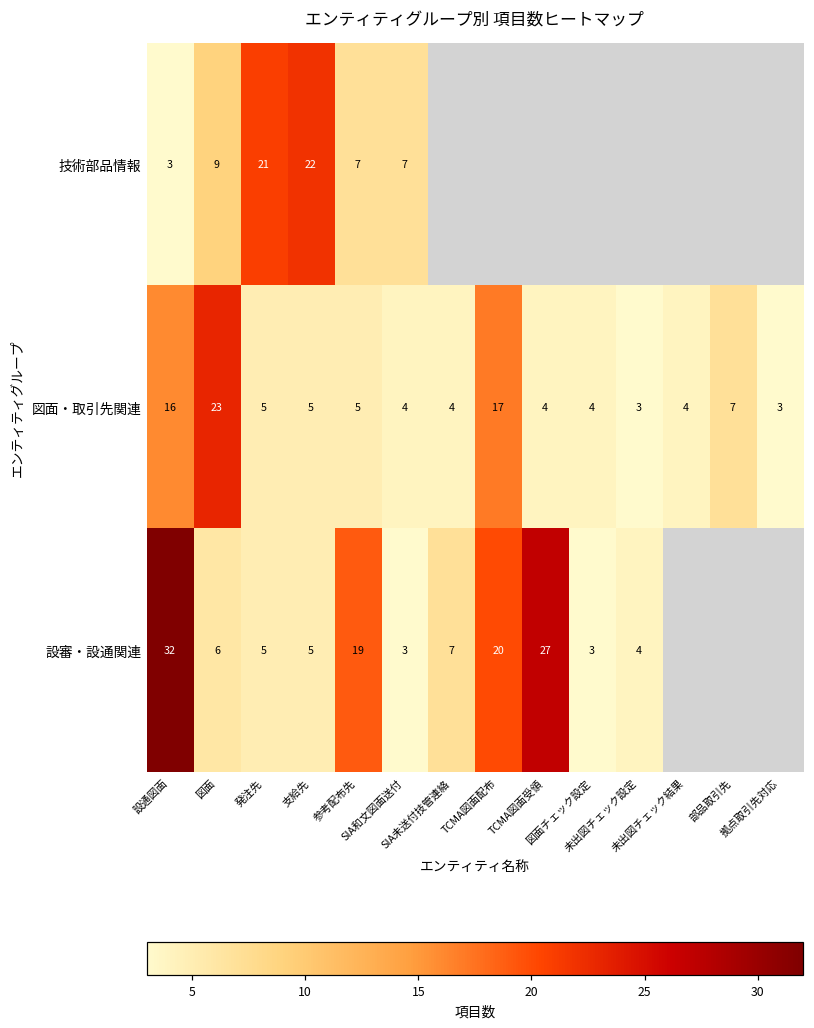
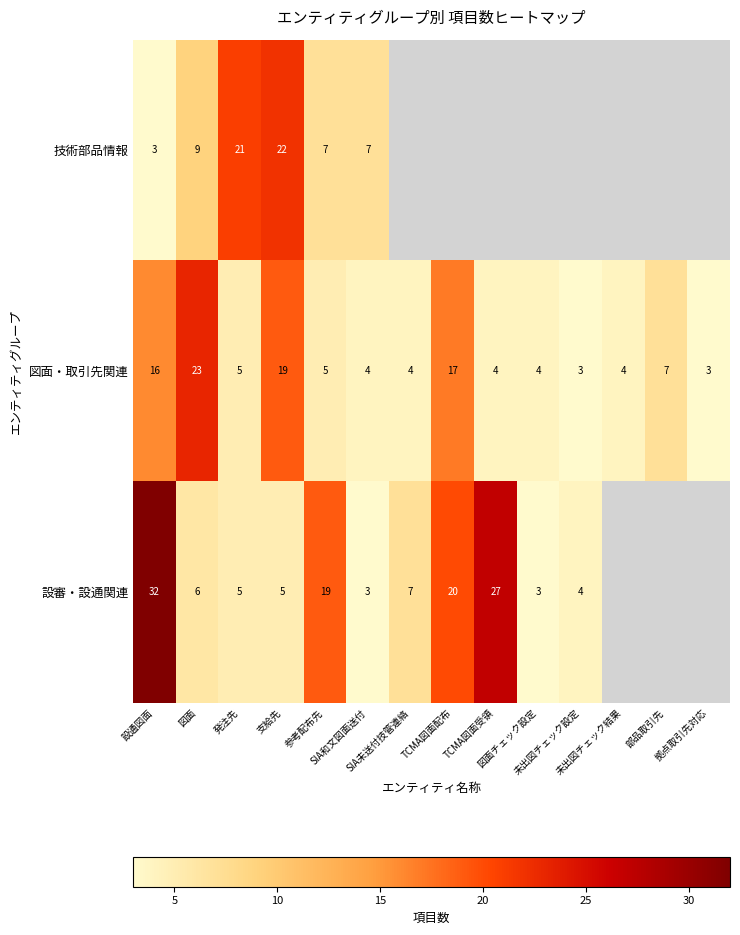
図面・取引先関連, 支給先: 5 -> 19
